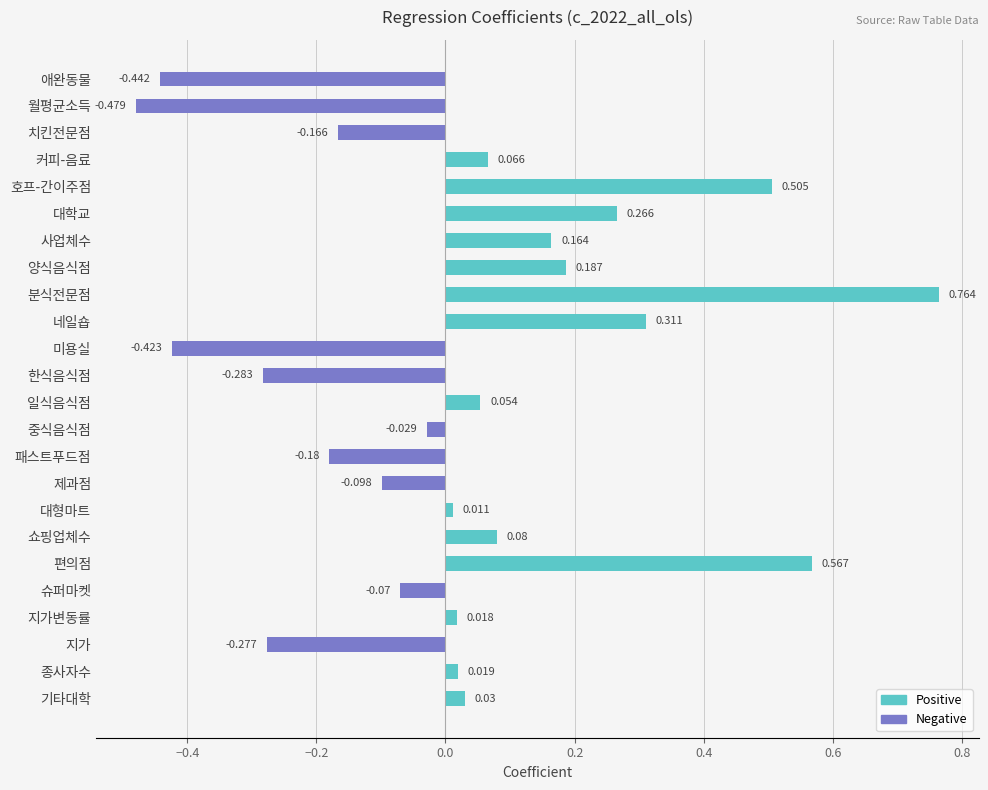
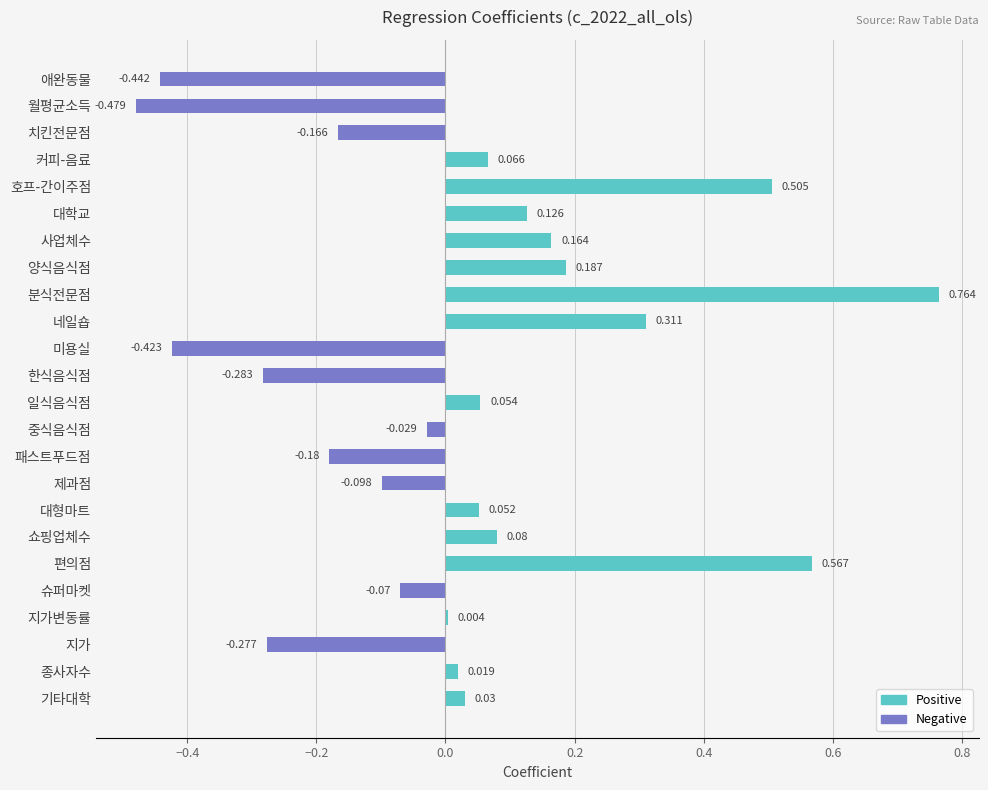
대학교: 0.266 -> 0.126
대형마트: 0.011 -> 0.052
지가변동률: 0.018 -> 0.004
